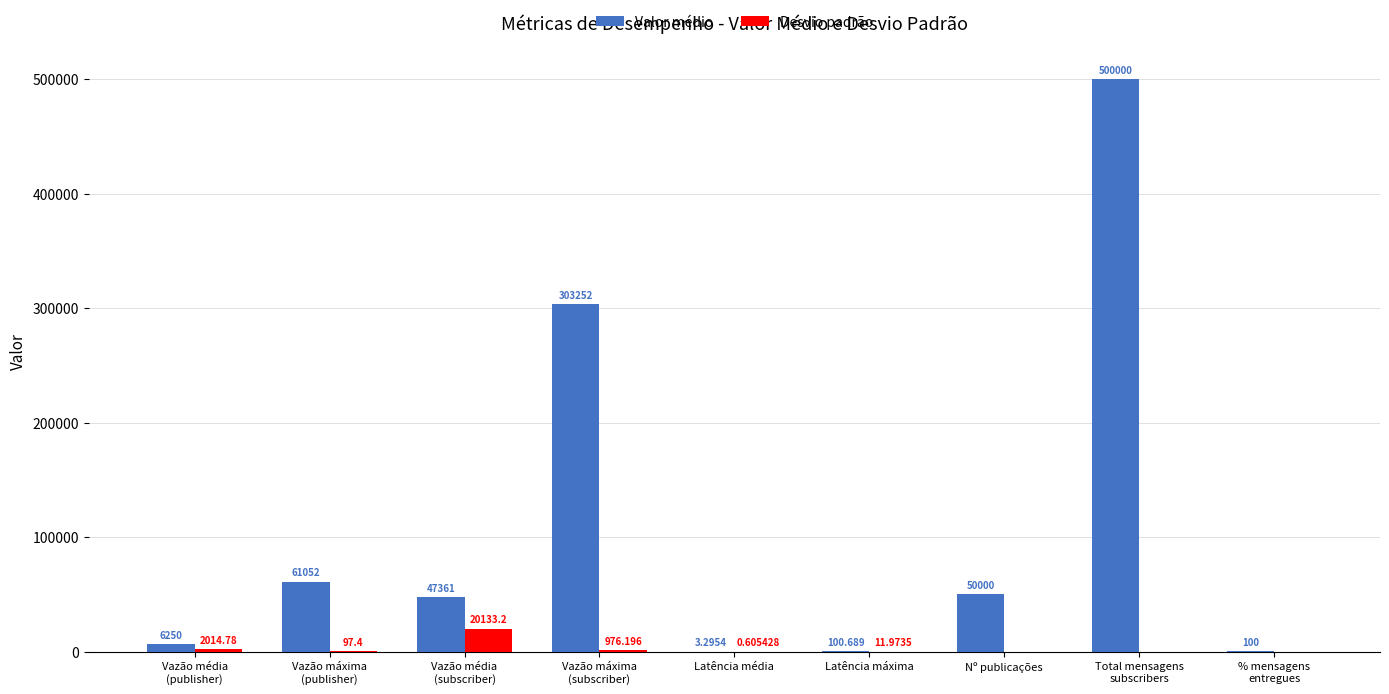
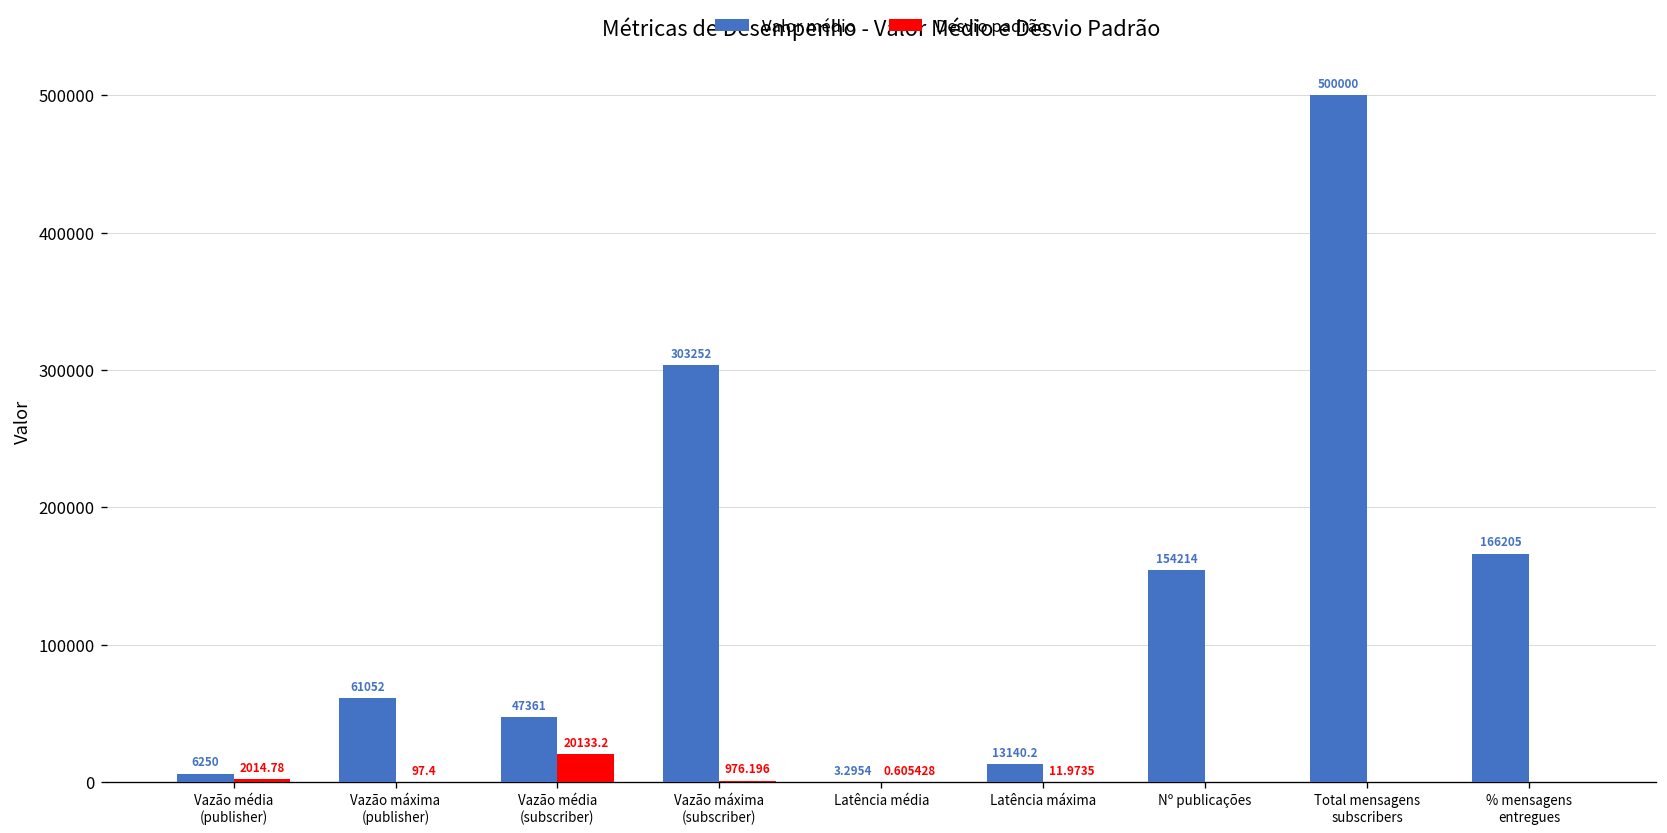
Valor médio, Latência máxima: 100.689 -> 13140.2
Valor médio, Nº publicações: 50000 -> 154214
Valor médio, % mensagens entregues: 100 -> 166205
